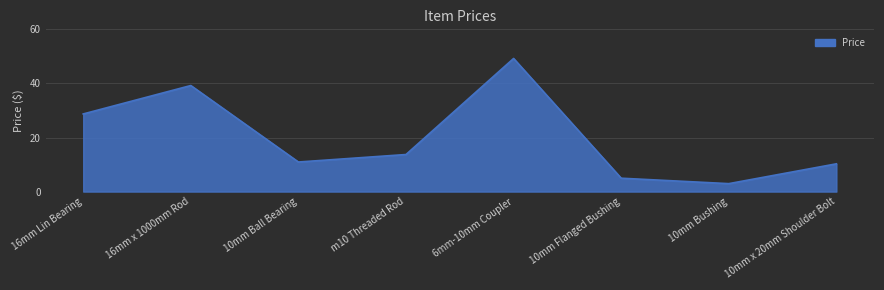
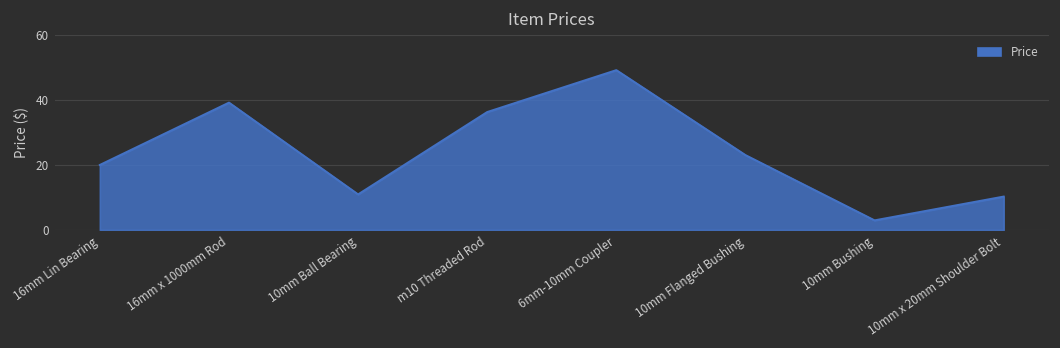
16mm Lin Bearing: 29 -> 20
m10 Threaded Rod: 14 -> 36
10mm Flanged Bushing: 5 -> 23
